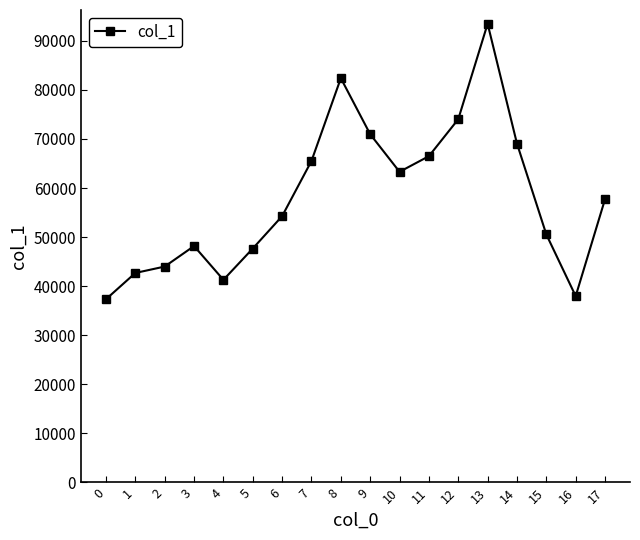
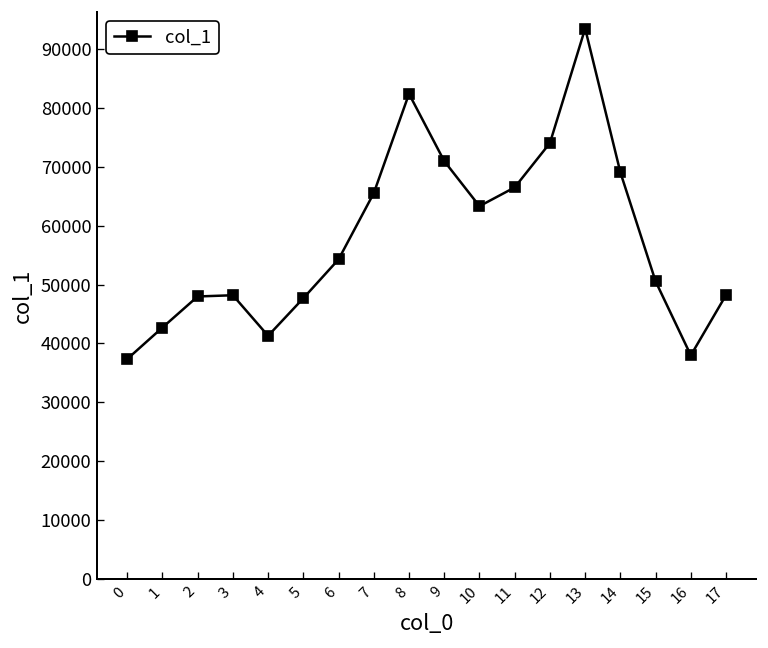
2: 44000 -> 48000
17: 58000 -> 48000
